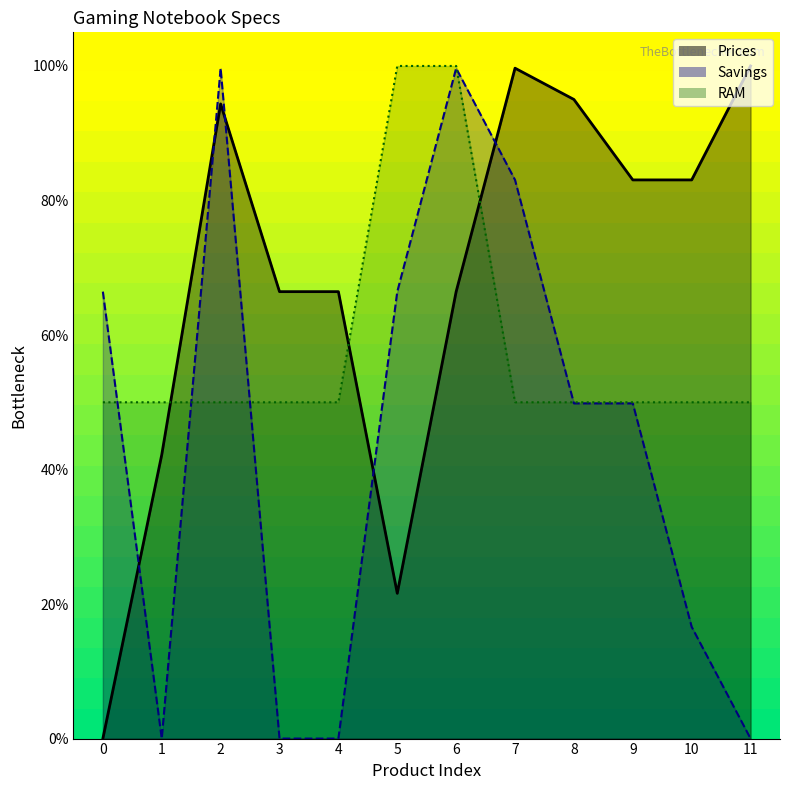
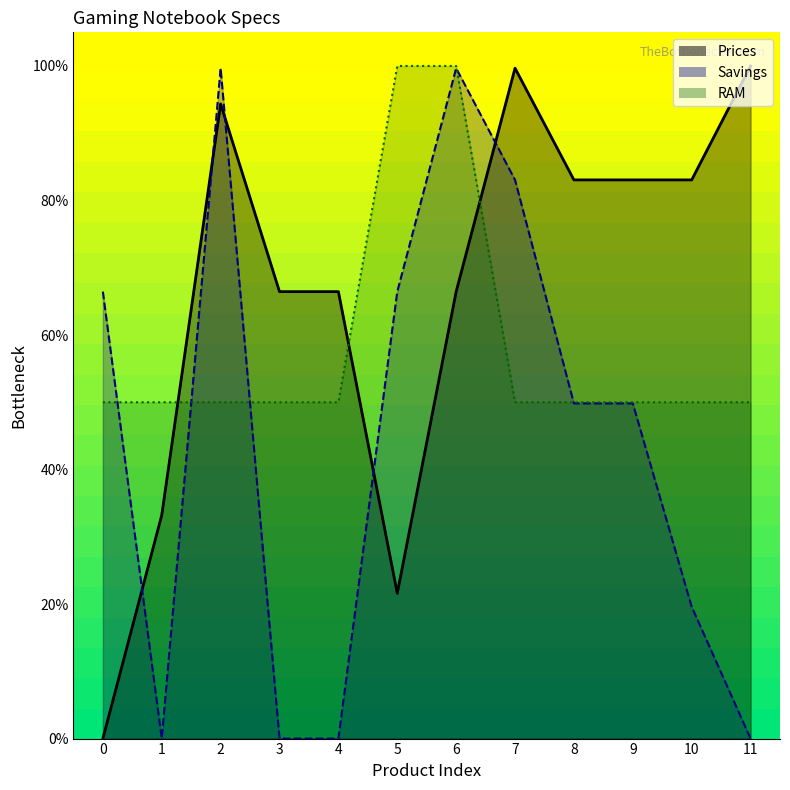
Prices, 1: 42% -> 33%
Prices, 8: 95% -> 83%
Savings, 10: 17% -> 20%
